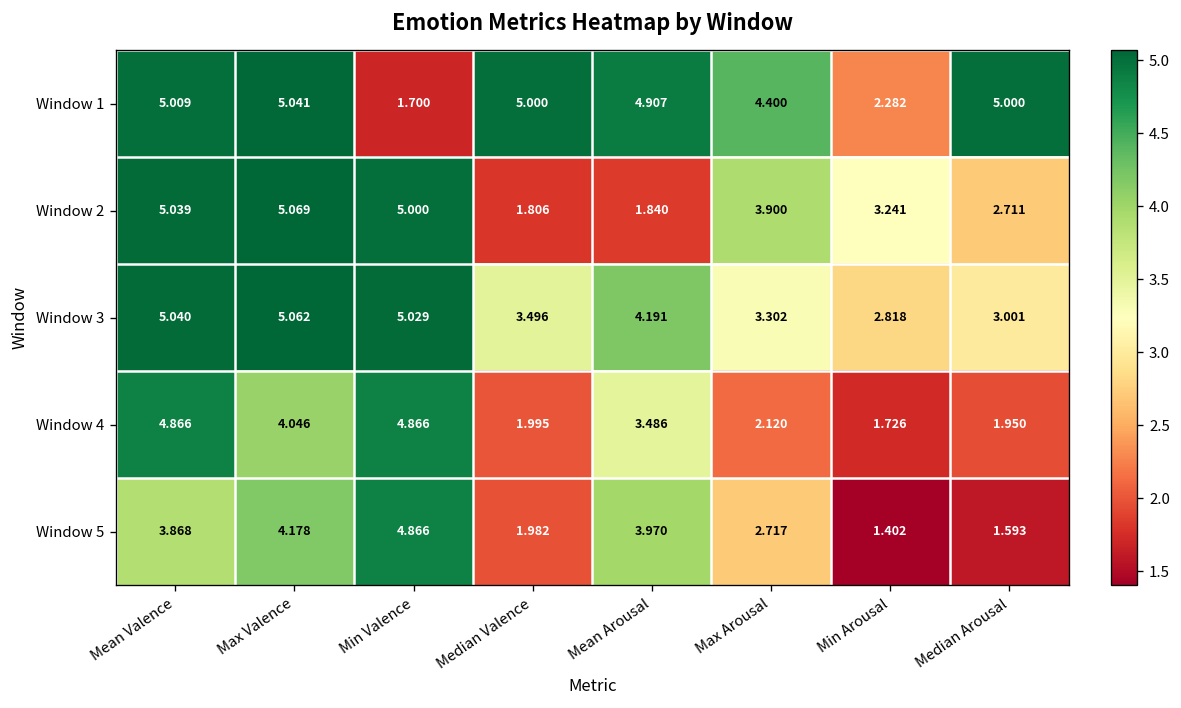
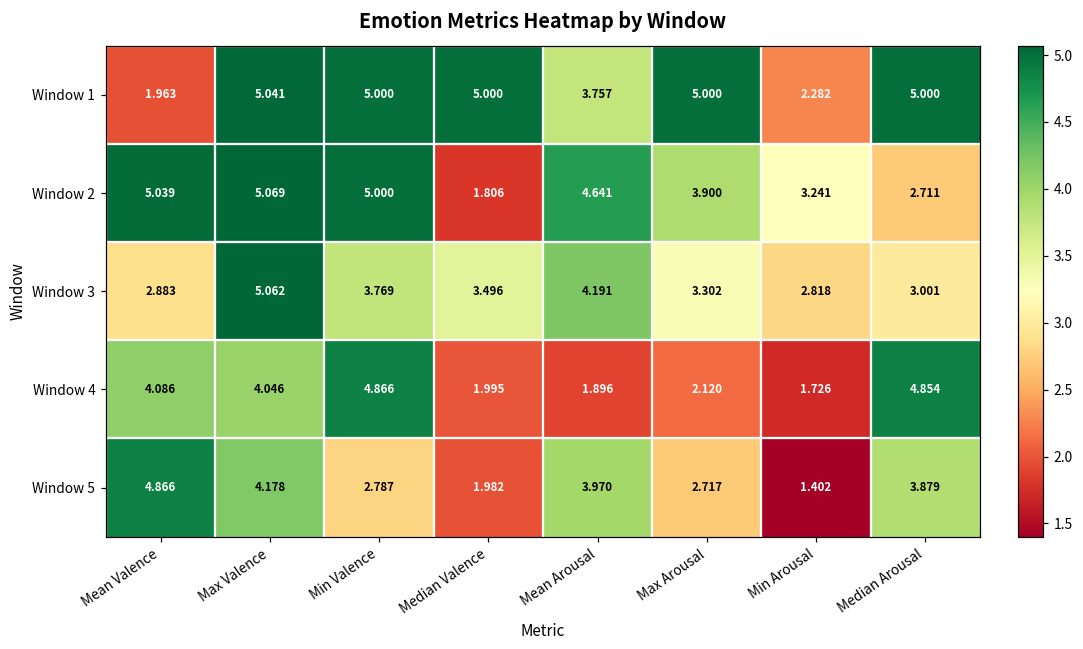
Window 1, Mean Valence: 5.009 -> 1.963
Window 1, Min Valence: 1.700 -> 5.000
Window 1, Mean Arousal: 4.907 -> 3.757
Window 1, Max Arousal: 4.400 -> 5.000
Window 2, Mean Arousal: 1.840 -> 4.641
Window 3, Mean Valence: 5.040 -> 2.883
Window 3, Min Valence: 5.029 -> 3.769
Window 4, Mean Valence: 4.866 -> 4.086
Window 4, Mean Arousal: 3.486 -> 1.896
Window 4, Median Arousal: 1.950 -> 4.854
Window 5, Mean Valence: 3.868 -> 4.866
Window 5, Min Valence: 4.866 -> 2.787
Window 5, Median Arousal: 1.593 -> 3.879
